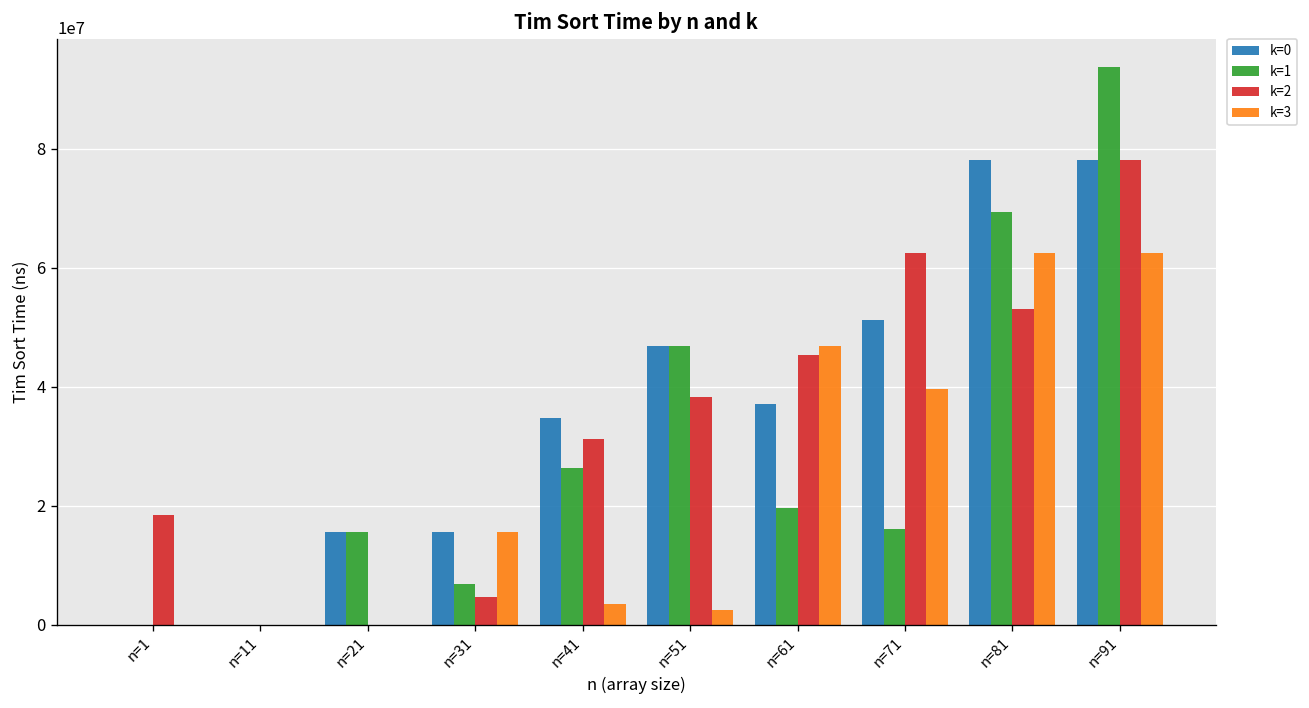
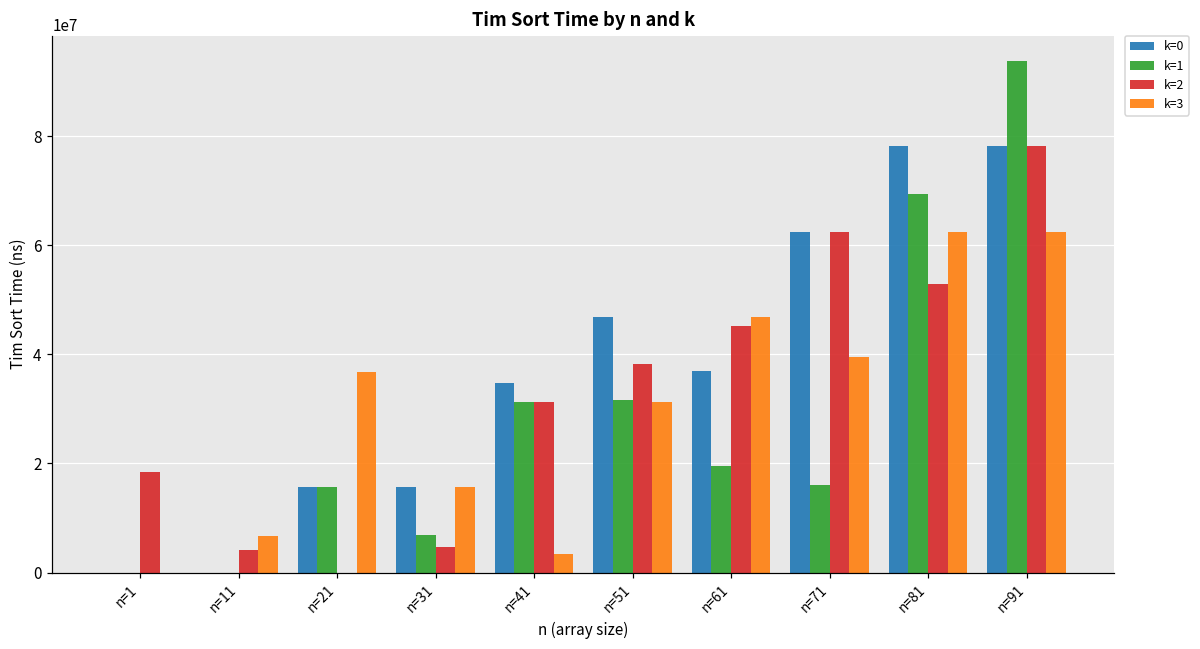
k=2, n=11: 0 -> 4000000
k=3, n=11: 0 -> 7000000
k=3, n=21: 0 -> 37000000
k=1, n=41: 26000000 -> 31000000
k=1, n=51: 47000000 -> 32000000
k=3, n=51: 2000000 -> 31000000
k=0, n=71: 51000000 -> 63000000
